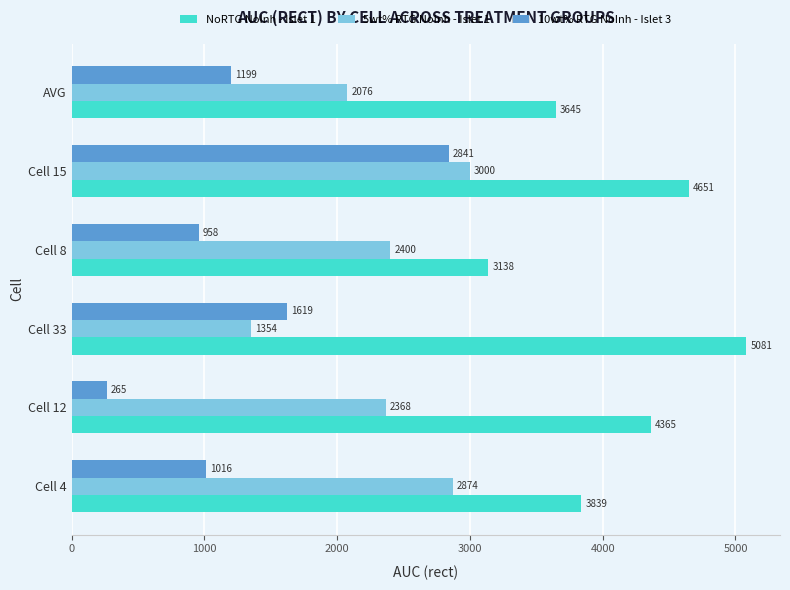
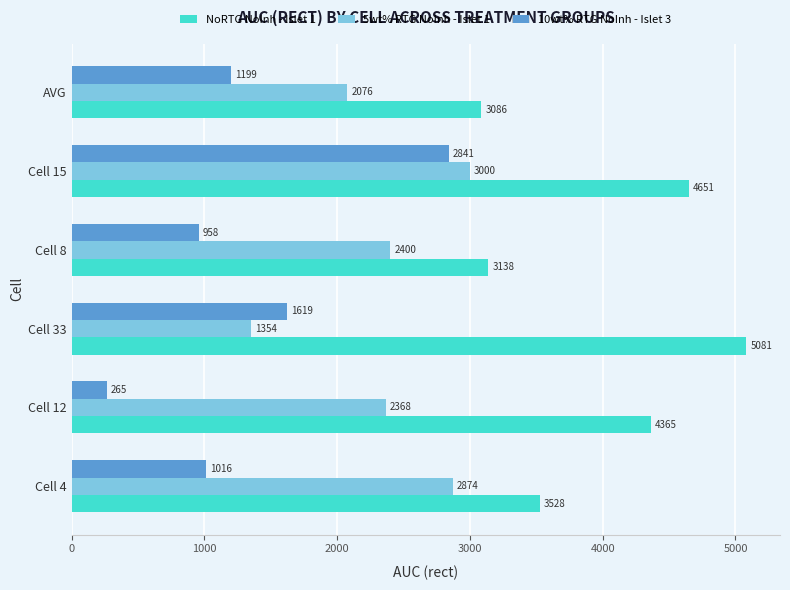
NoRTG NoInh - Islet 1, AVG: 3645 -> 3086
NoRTG NoInh - Islet 1, Cell 4: 3839 -> 3528
